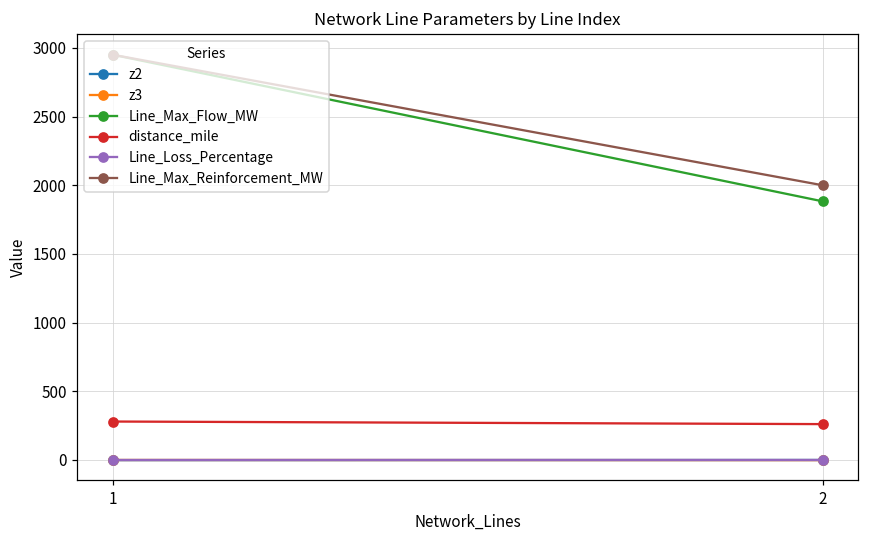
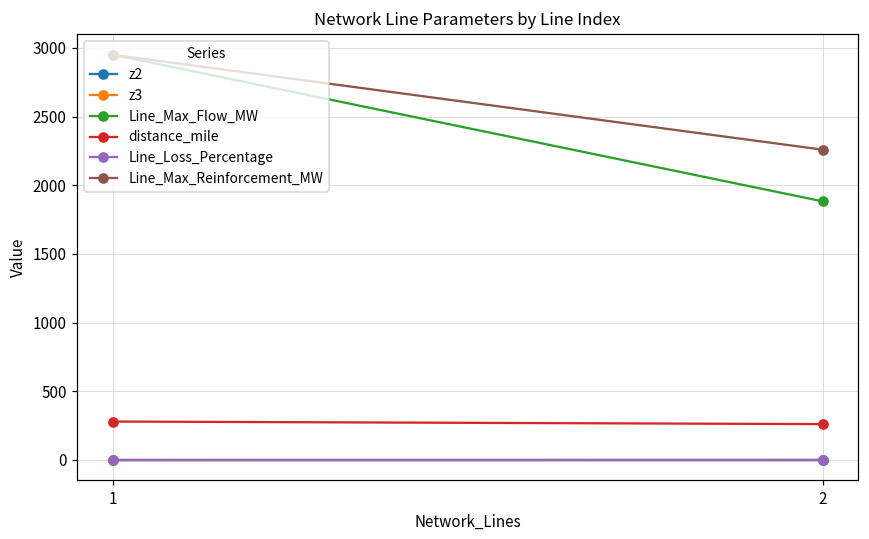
Line_Max_Reinforcement_MW, 2: 2000 -> 2260
